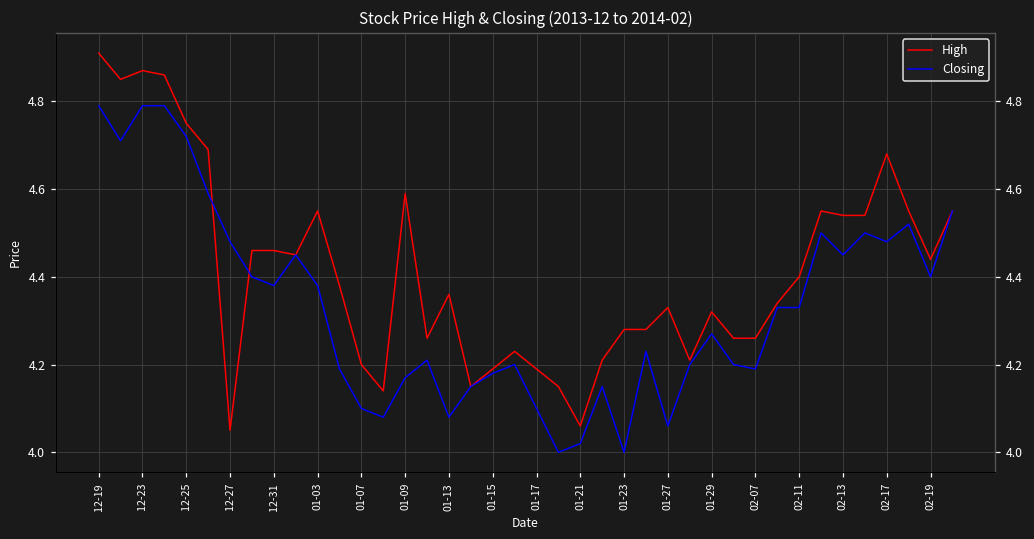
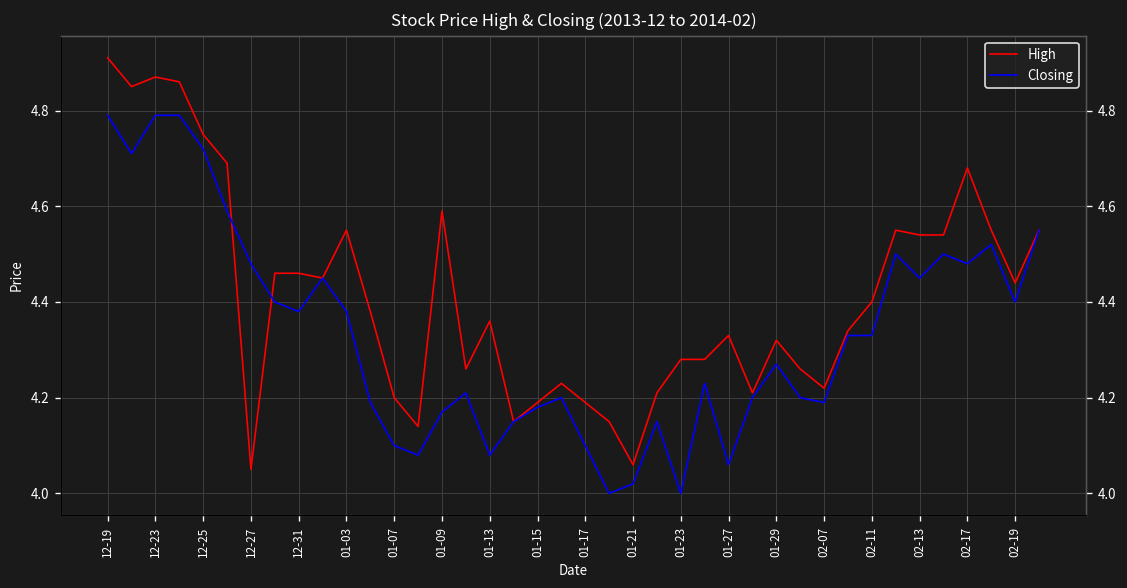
High, 02-07: 4.26 -> 4.22
